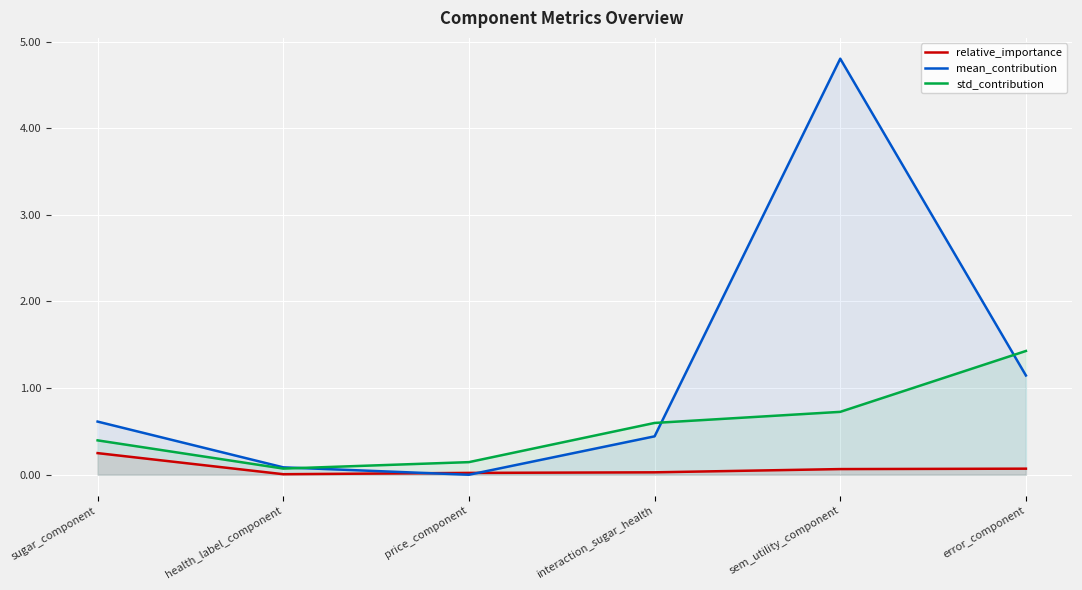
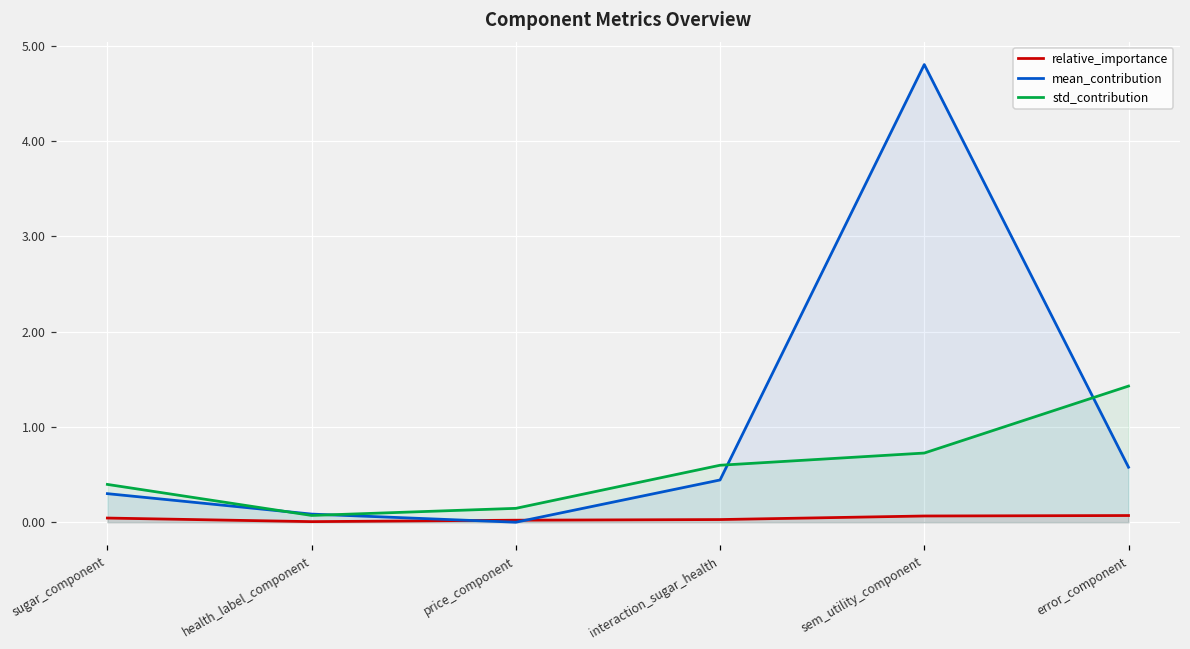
relative_importance, sugar_component: 0.2 -> 0.0
mean_contribution, sugar_component: 0.6 -> 0.3
mean_contribution, error_component: 1.1 -> 0.6
